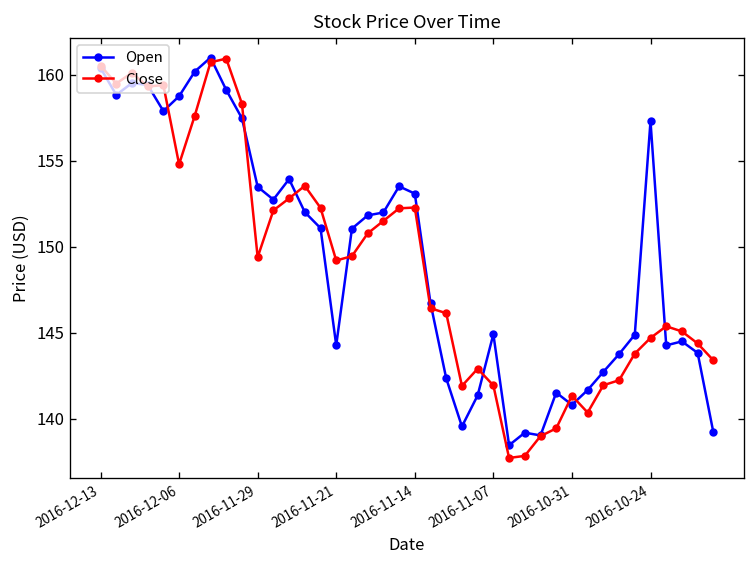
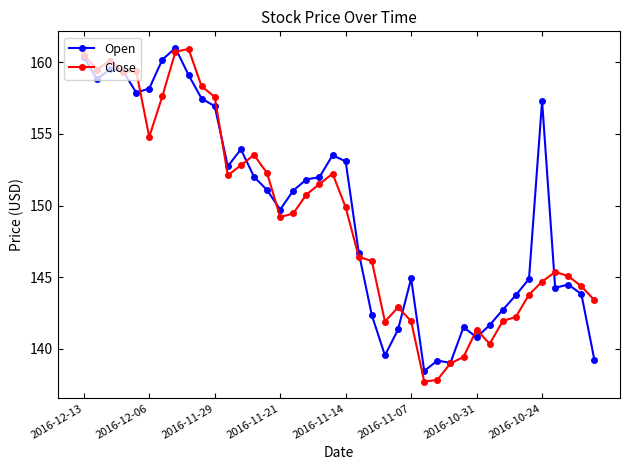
Open, 2016-12-06: 158.8 -> 158.2
Open, 2016-11-29: 153.5 -> 156.9
Close, 2016-11-29: 149.4 -> 157.6
Open, 2016-11-21: 144.3 -> 149.7
Close, 2016-11-14: 152.3 -> 149.9
